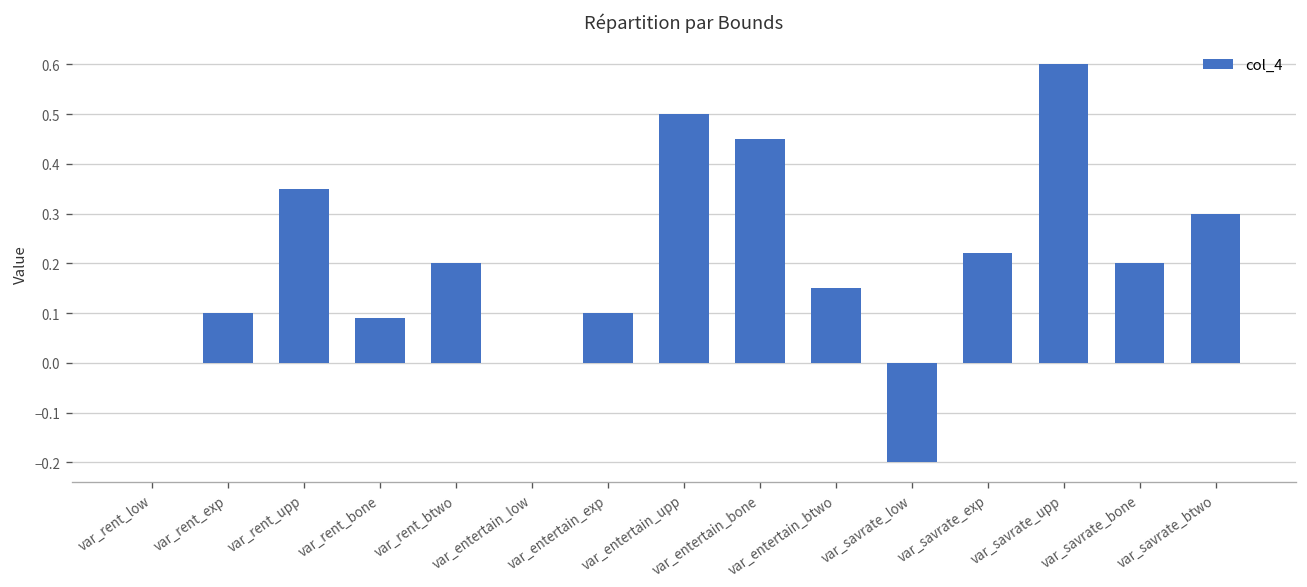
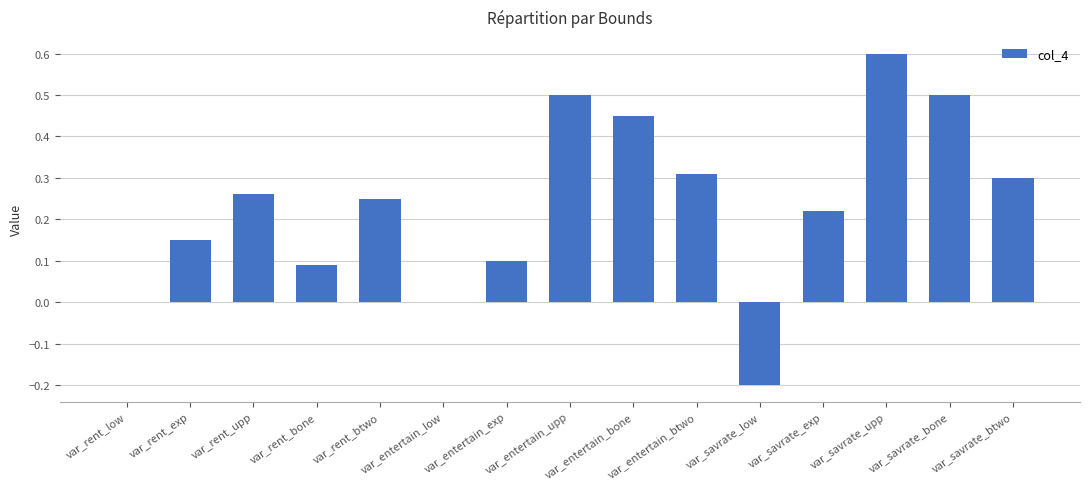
var_rent_exp: 0.10 -> 0.15
var_rent_upp: 0.35 -> 0.26
var_rent_btwo: 0.20 -> 0.25
var_entertain_btwo: 0.15 -> 0.31
var_savrate_bone: 0.2 -> 0.5
